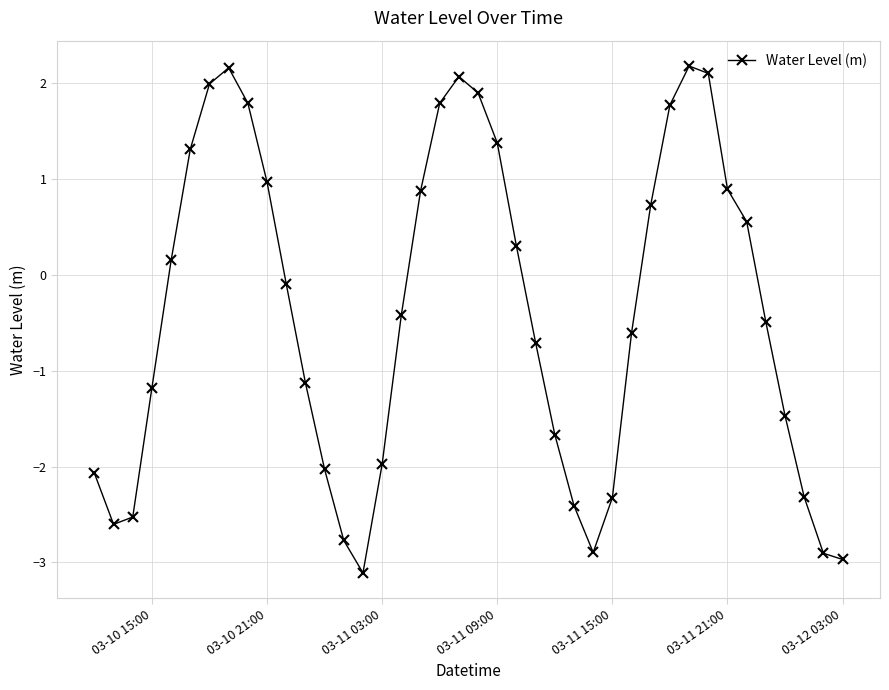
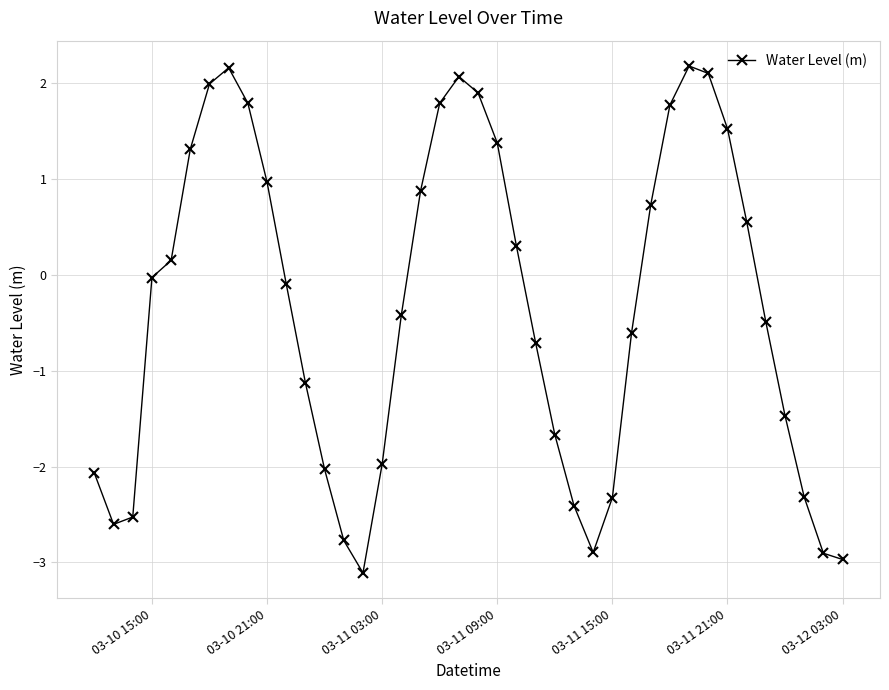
03-10 15:00: -1.2 -> 0.0
03-11 21:00: 0.9 -> 1.5
